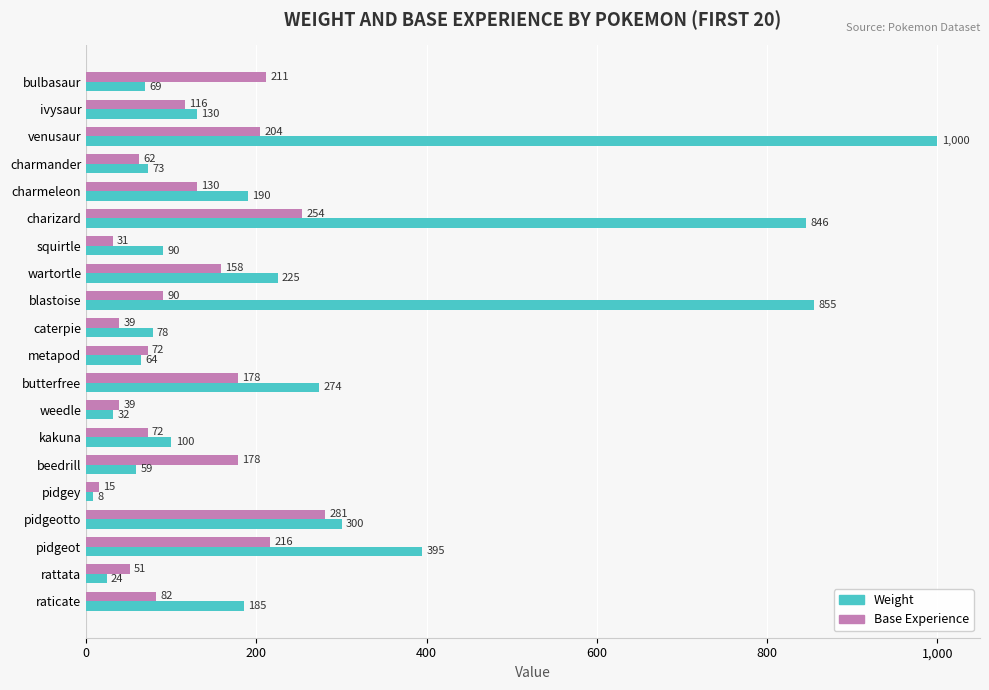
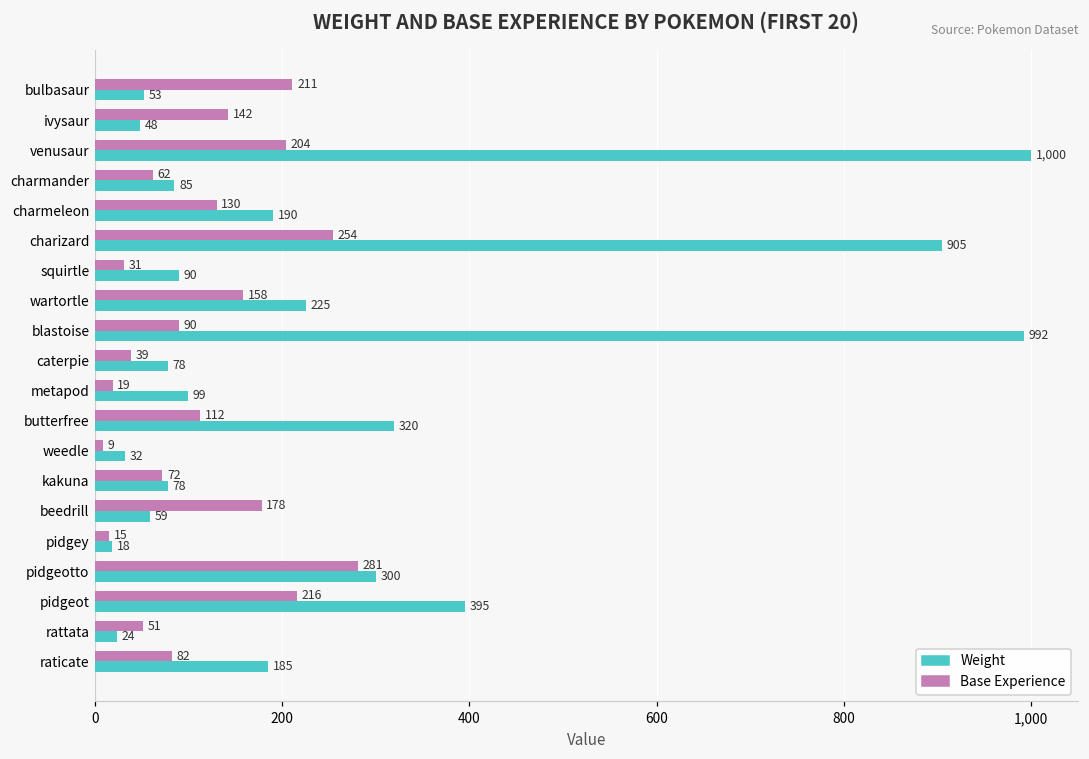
Weight, bulbasaur: 69 -> 53
Base Experience, ivysaur: 116 -> 142
Weight, ivysaur: 130 -> 48
Weight, charmander: 73 -> 85
Weight, charizard: 846 -> 905
Weight, blastoise: 855 -> 992
Base Experience, metapod: 72 -> 19
Weight, metapod: 64 -> 99
Base Experience, butterfree: 178 -> 112
Weight, butterfree: 274 -> 320
Base Experience, weedle: 39 -> 9
Weight, kakuna: 100 -> 78
Weight, pidgey: 8 -> 18
